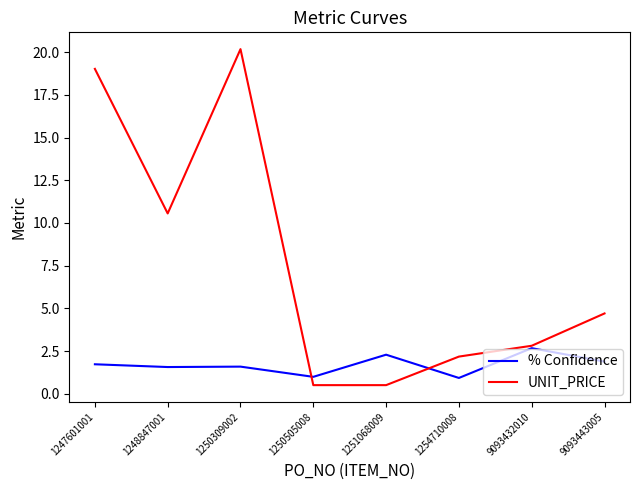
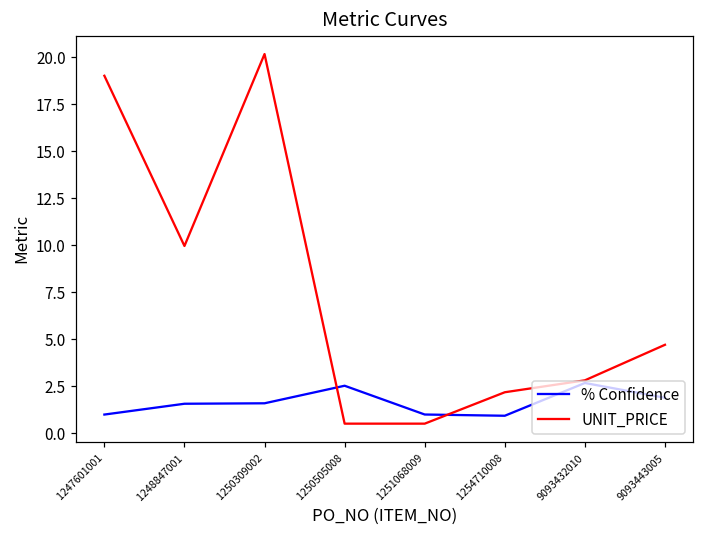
% Confidence, 1247601001: 1.7 -> 1.0
UNIT_PRICE, 1248847001: 10.6 -> 10.0
% Confidence, 1250505008: 1.0 -> 2.5
% Confidence, 1251068009: 2.3 -> 1.0
